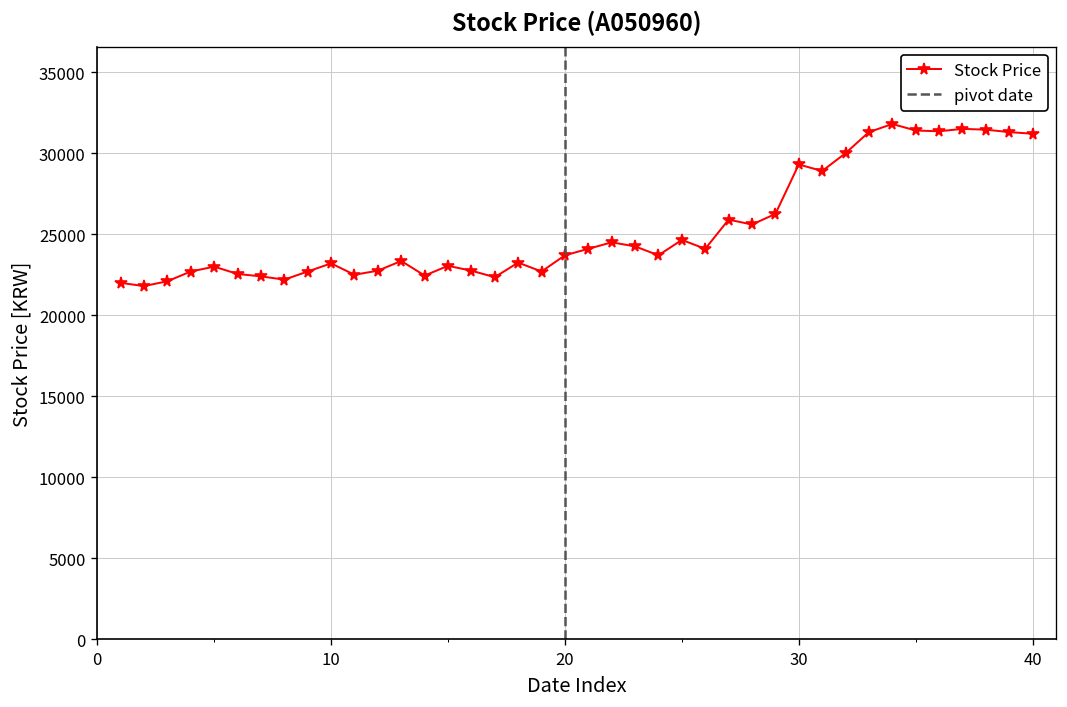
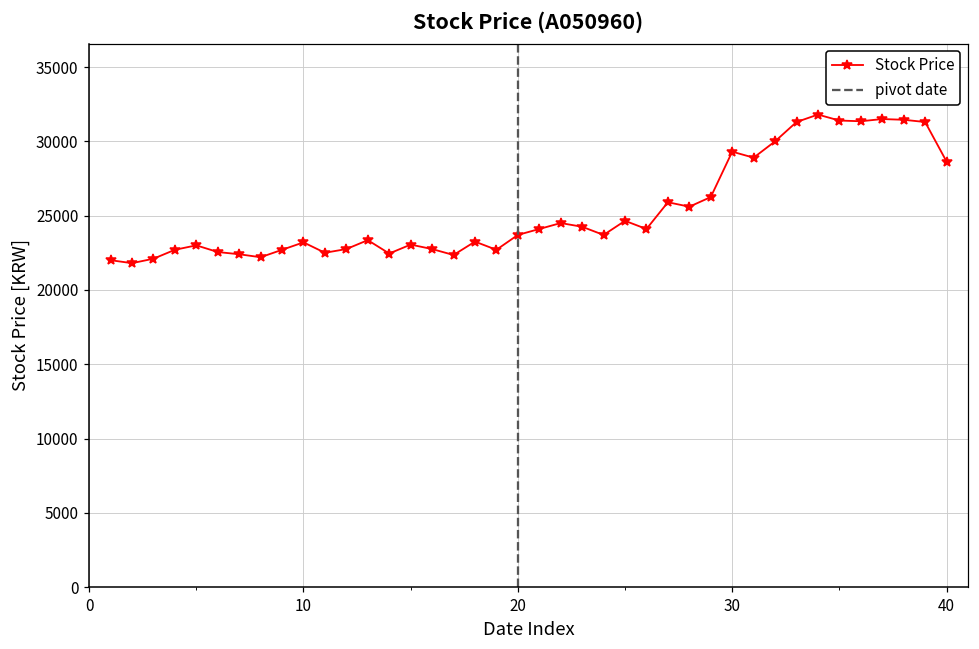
40: 31200 -> 28600
